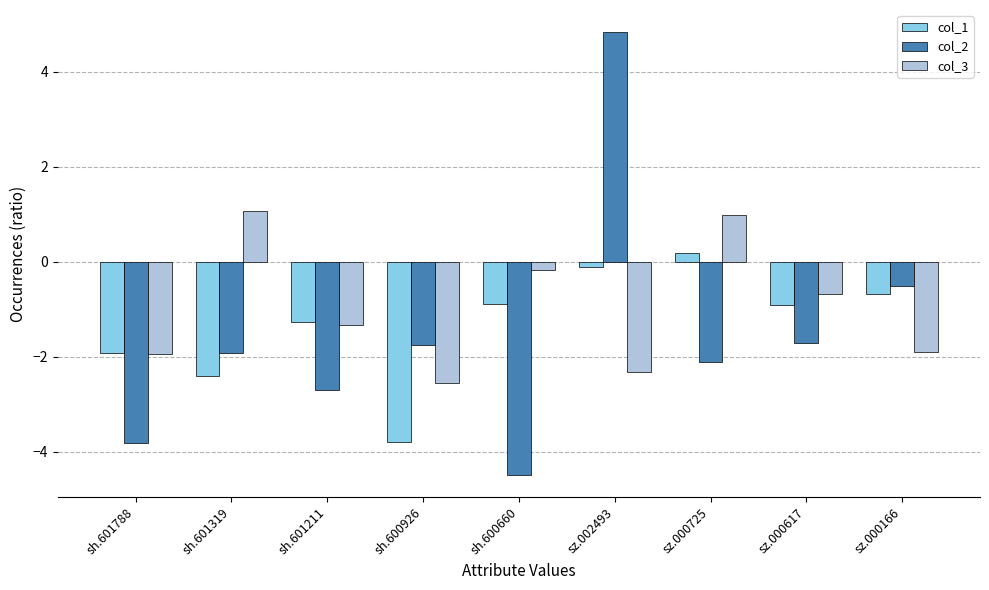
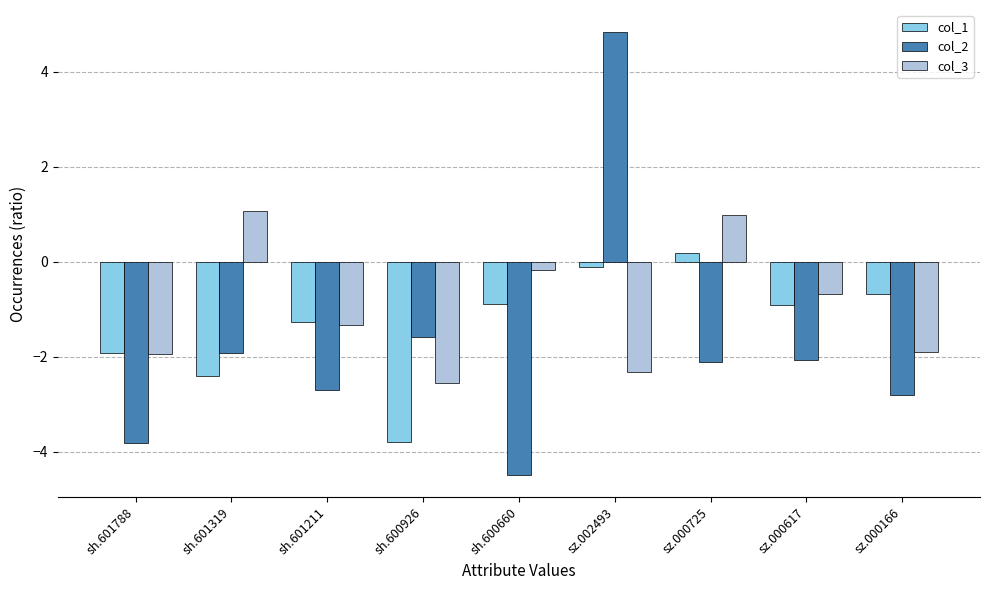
col_2, sh.600926: -1.8 -> -1.6
col_2, sz.000617: -1.7 -> -2.1
col_2, sz.000166: -0.5 -> -2.8
